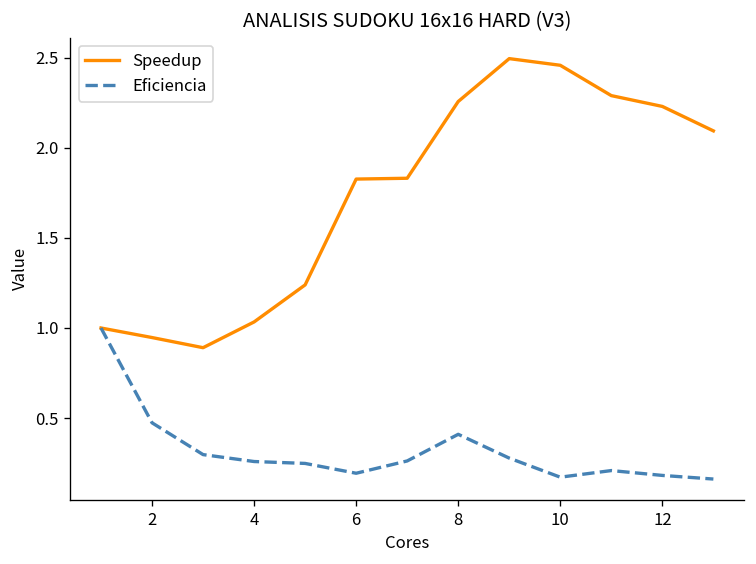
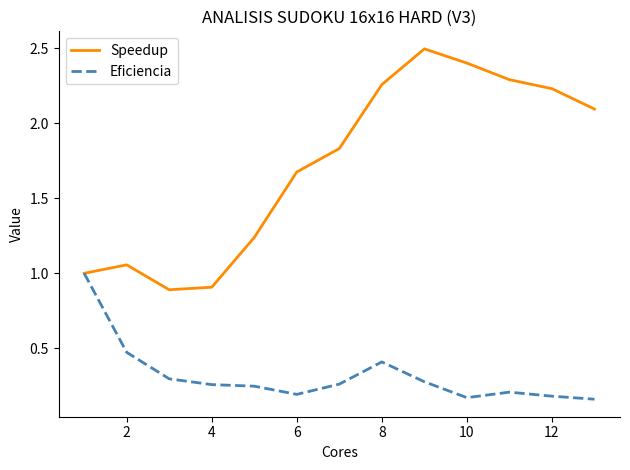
Speedup, 2: 0.95 -> 1.06
Speedup, 4: 1.03 -> 0.91
Speedup, 6: 1.83 -> 1.68
Speedup, 10: 2.46 -> 2.40
